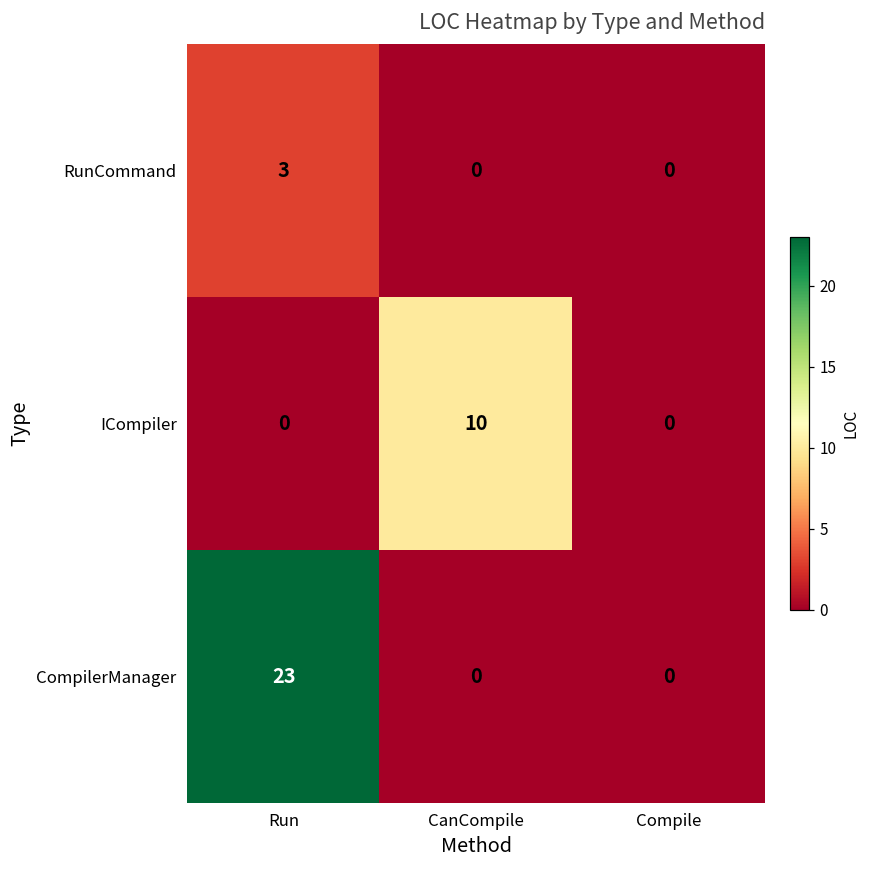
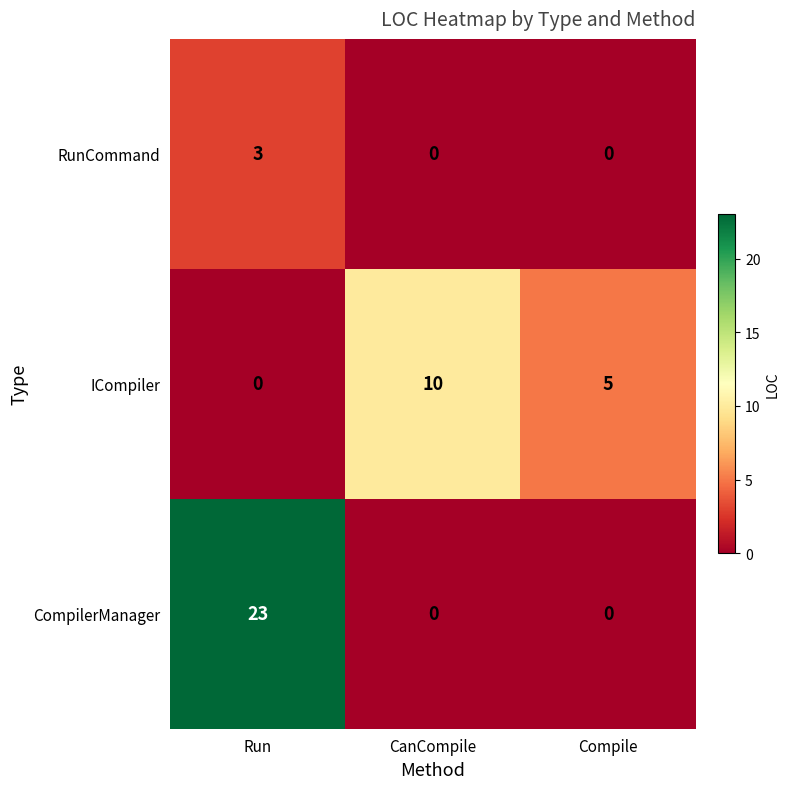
ICompiler, Compile: 0 -> 5
